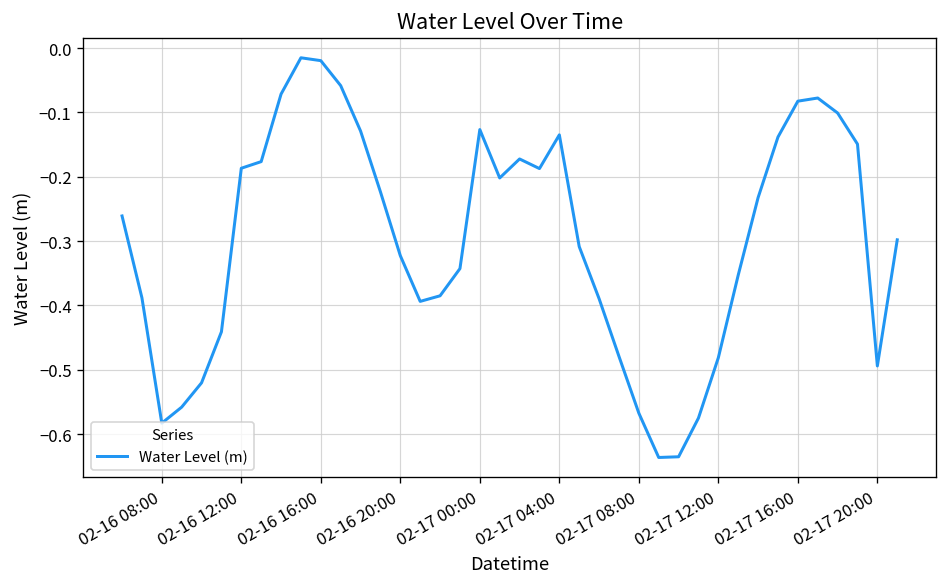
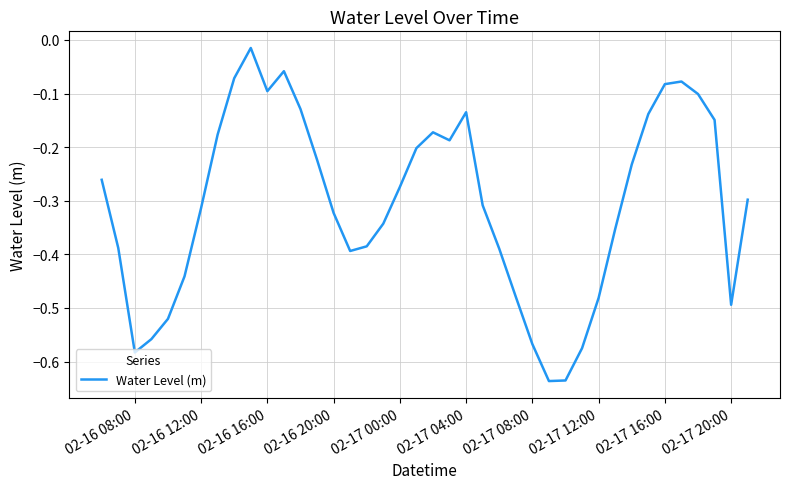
02-16 12:00: -0.19 -> -0.31
02-16 16:00: -0.02 -> -0.10
02-17 00:00: -0.13 -> -0.27
